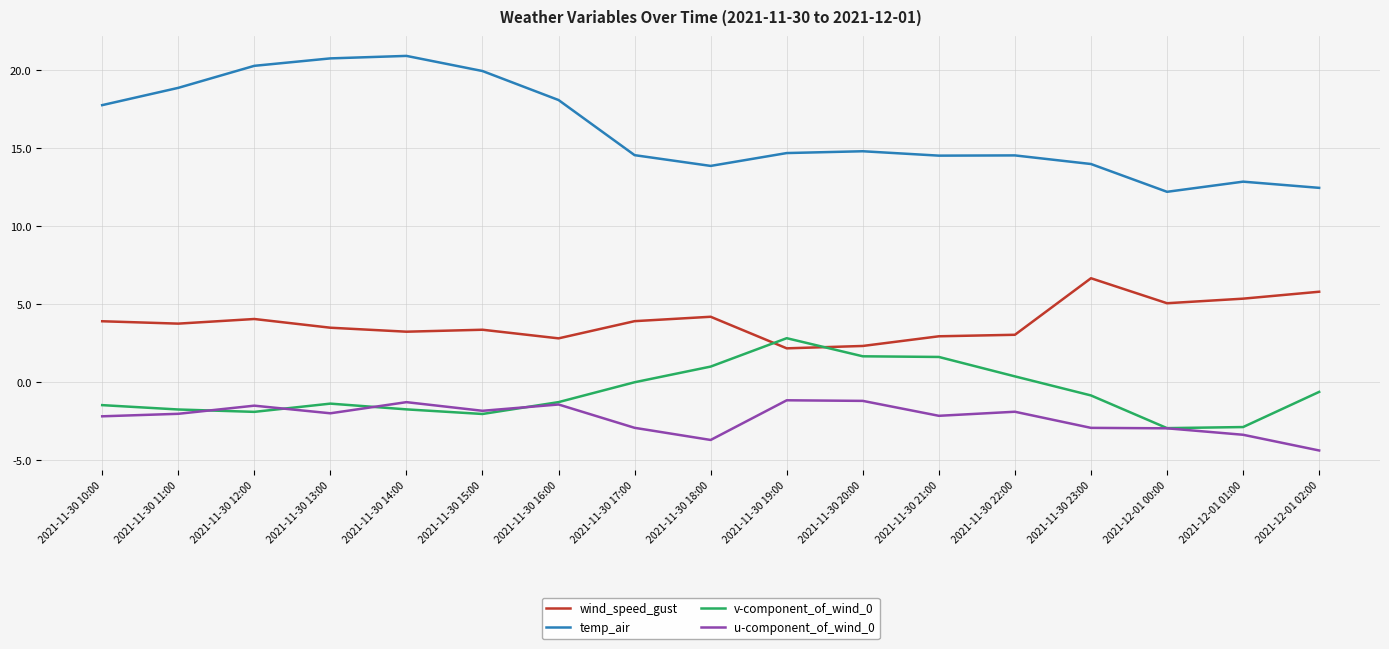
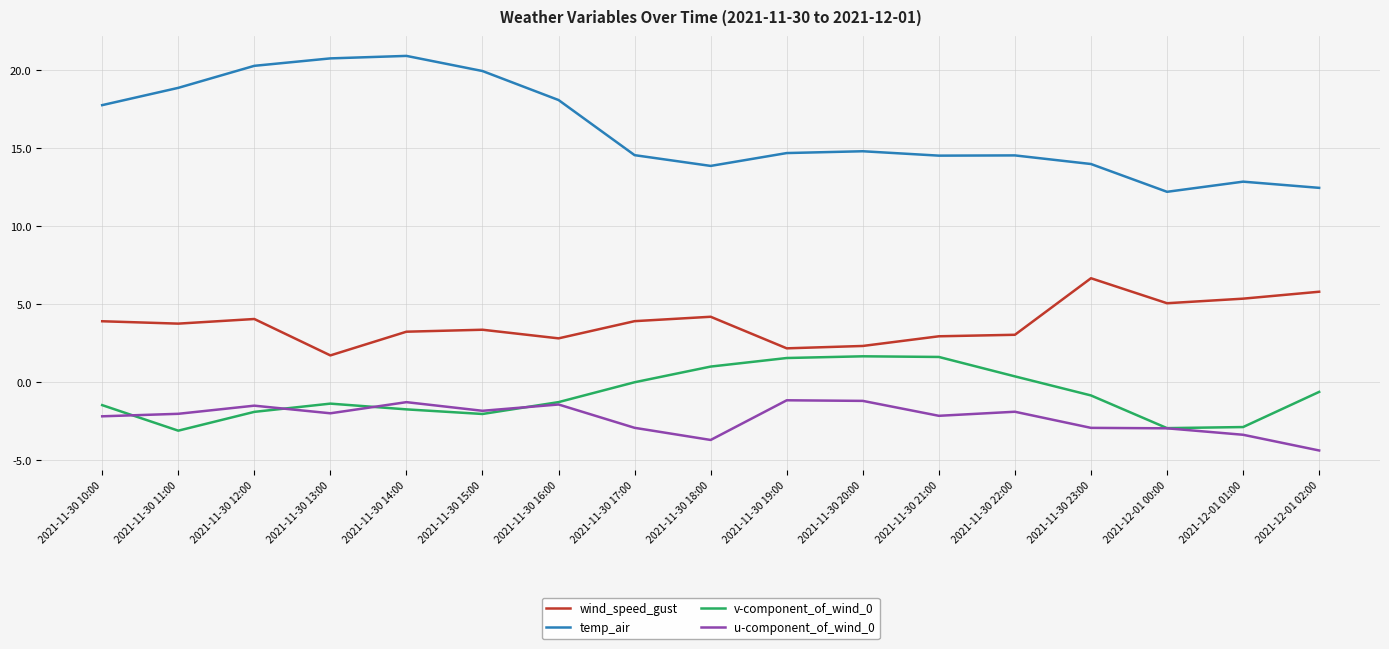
v-component_of_wind_0, 2021-11-30 11:00: -1.8 -> -3.1
wind_speed_gust, 2021-11-30 13:00: 3.5 -> 1.7
v-component_of_wind_0, 2021-11-30 19:00: 2.8 -> 1.5
